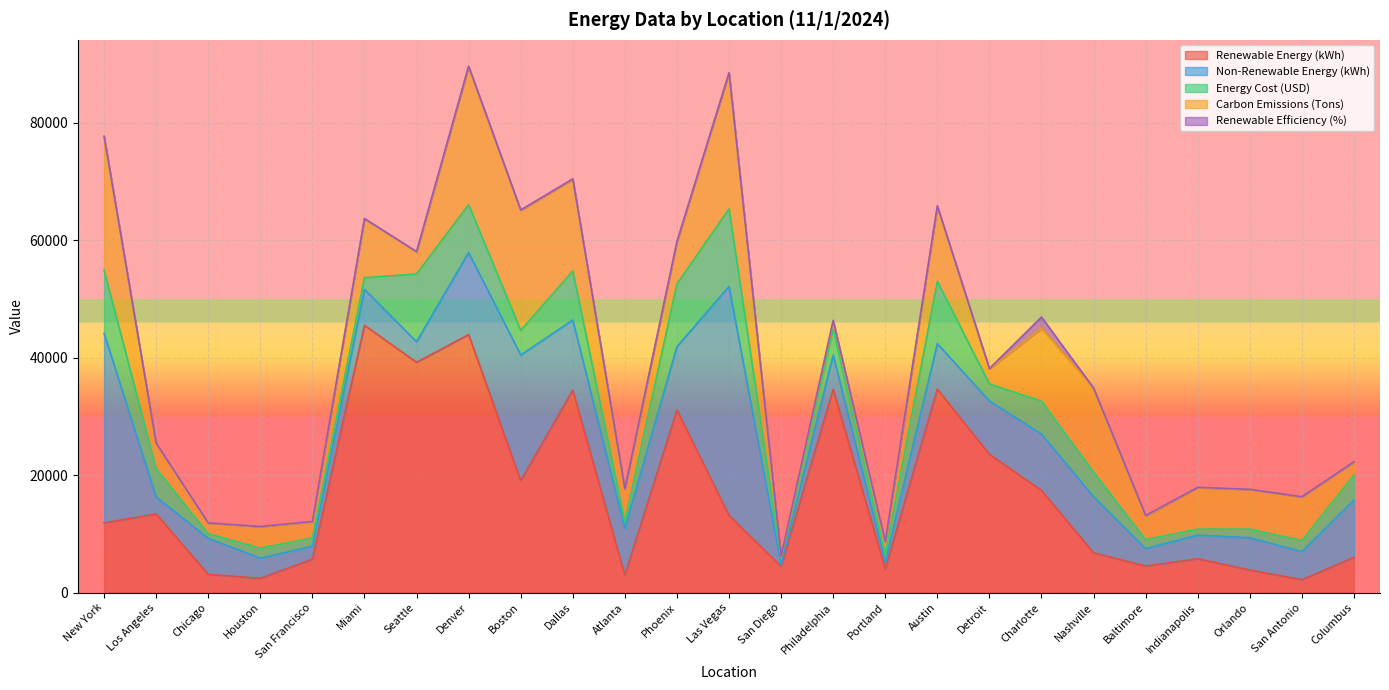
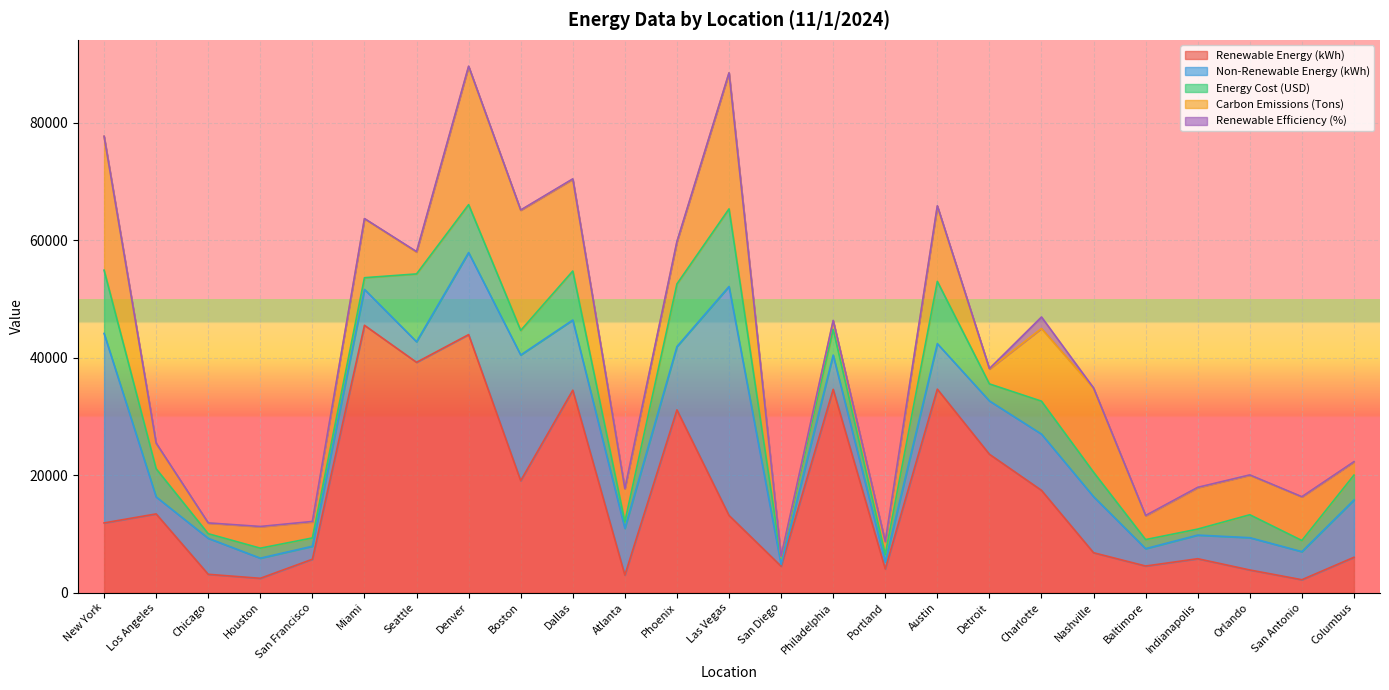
Energy Cost (USD), Orlando: 1000 -> 4000
